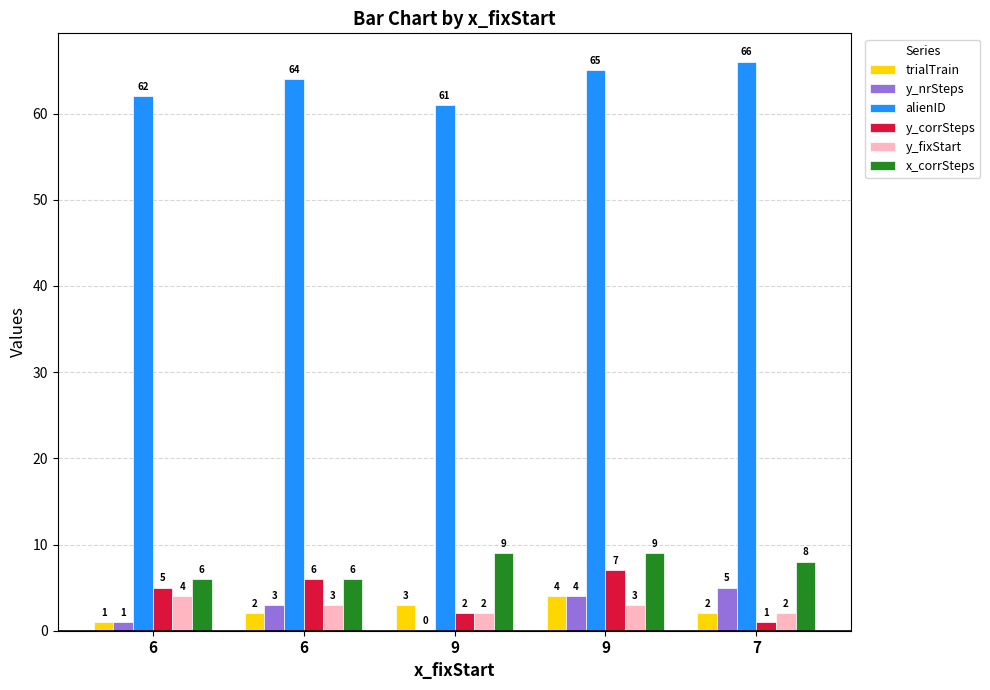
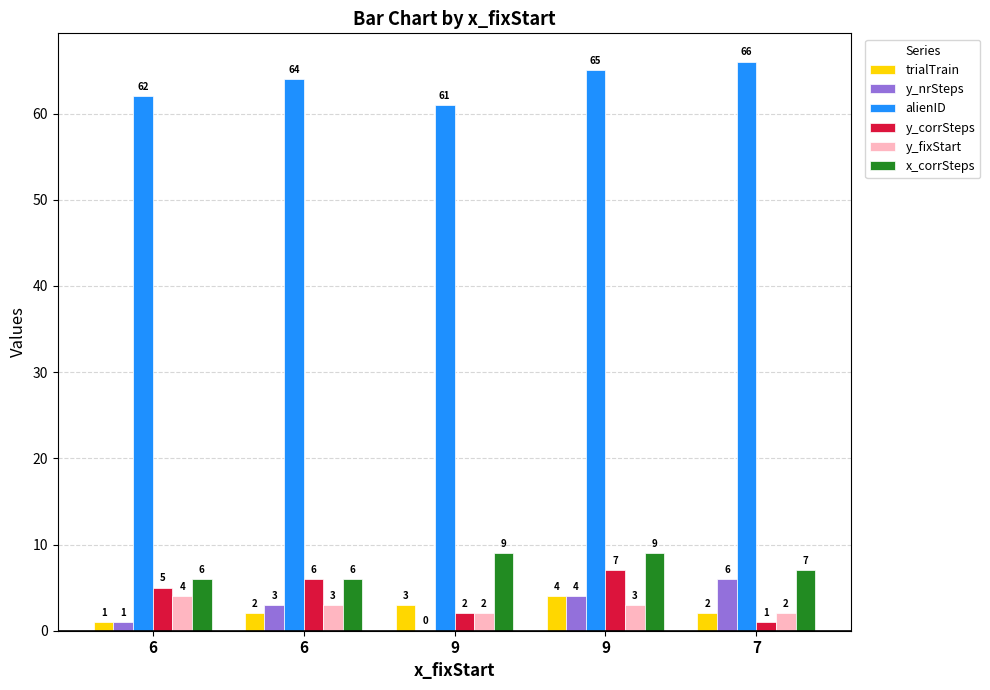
y_nrSteps, 7: 5 -> 6
x_corrSteps, 7: 8 -> 7
